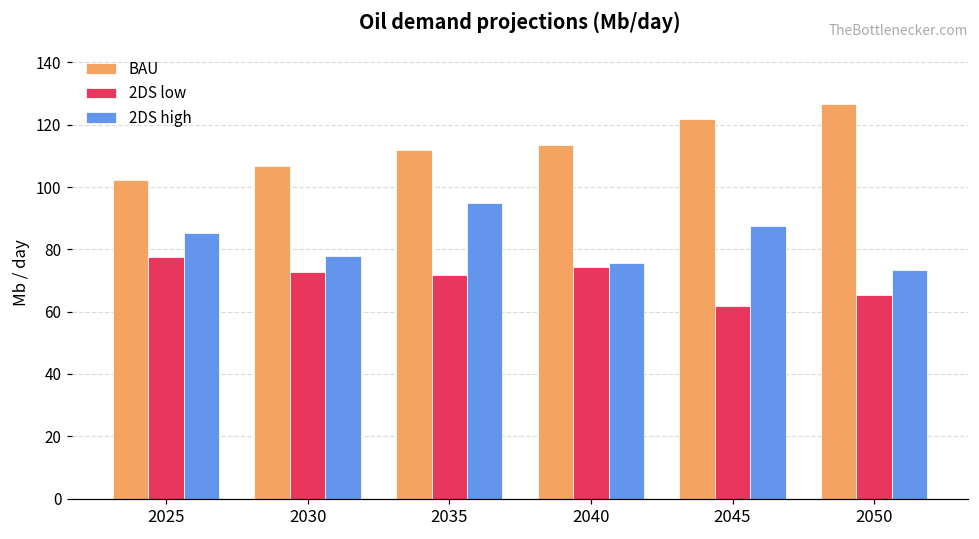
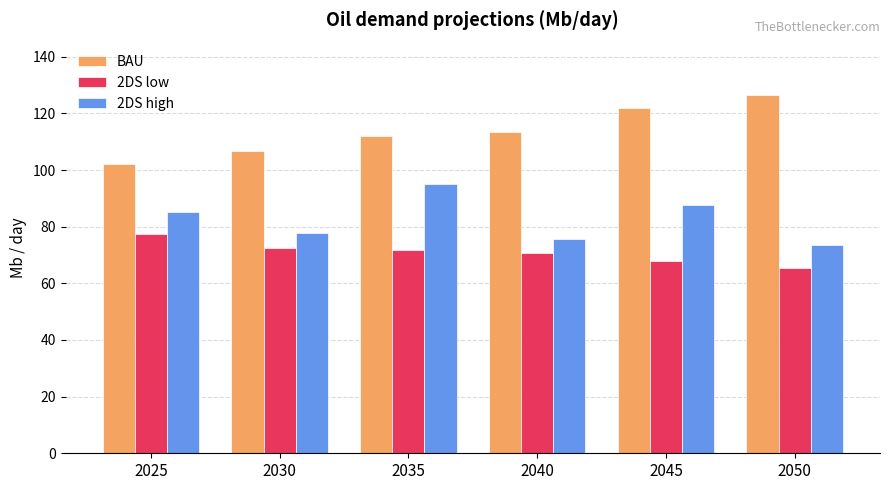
2DS low, 2040: 75 -> 71
2DS low, 2045: 62 -> 68
